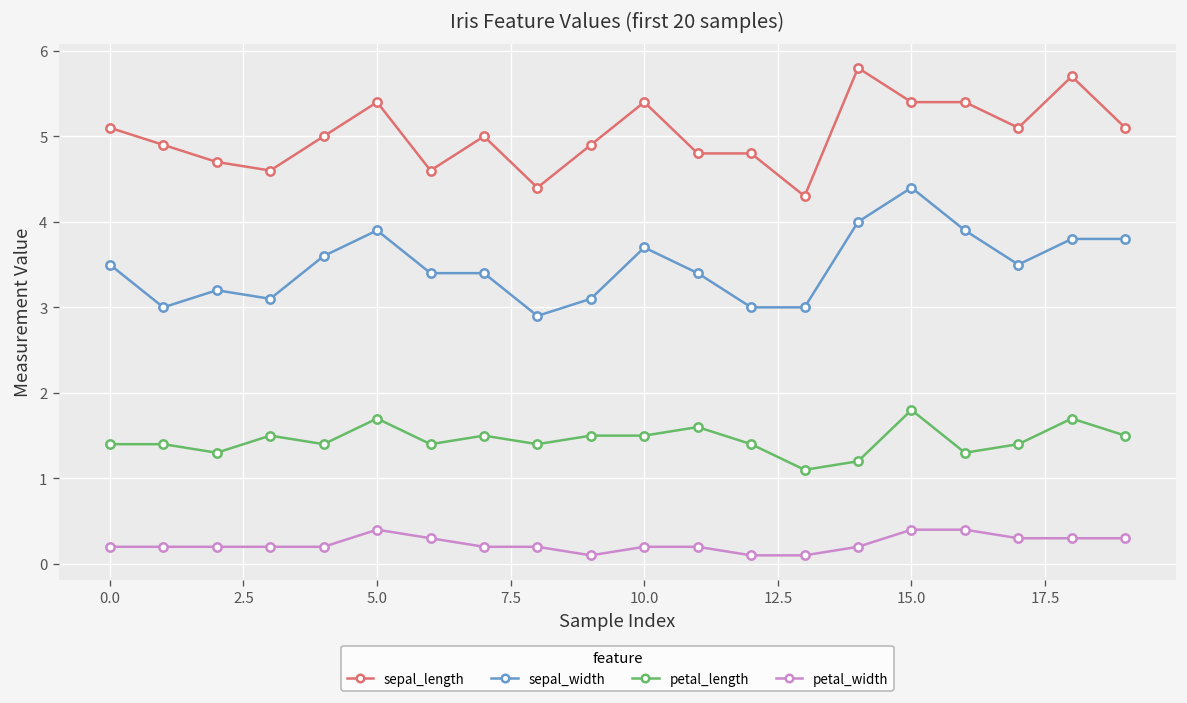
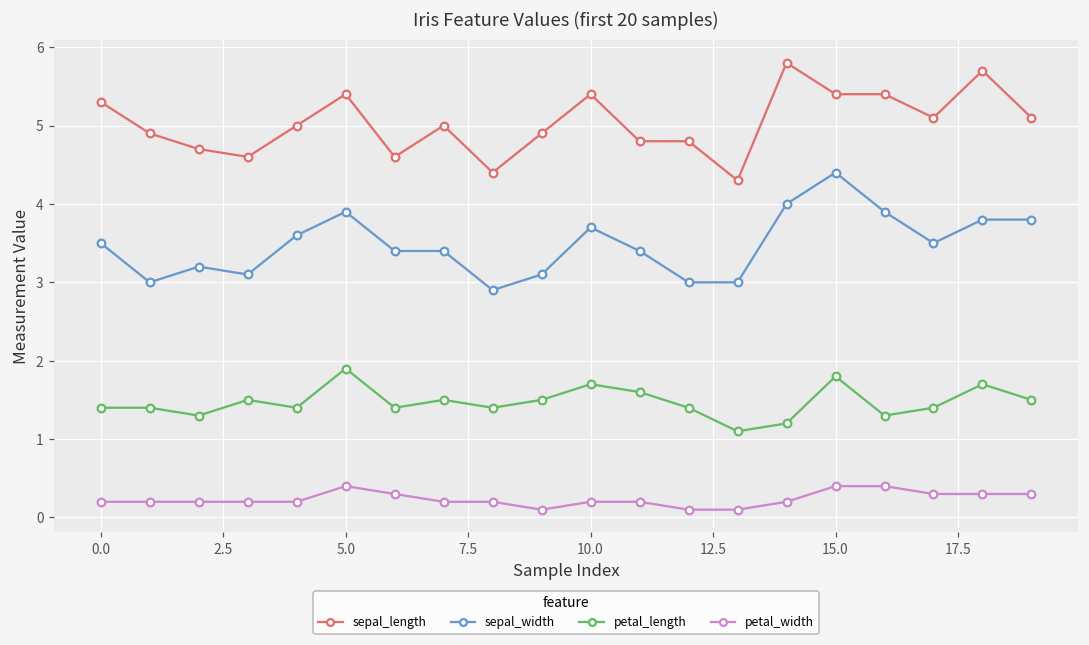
sepal_length, 0.0: 5.1 -> 5.3
petal_length, 5.0: 1.7 -> 1.9
petal_length, 10.0: 1.5 -> 1.7
